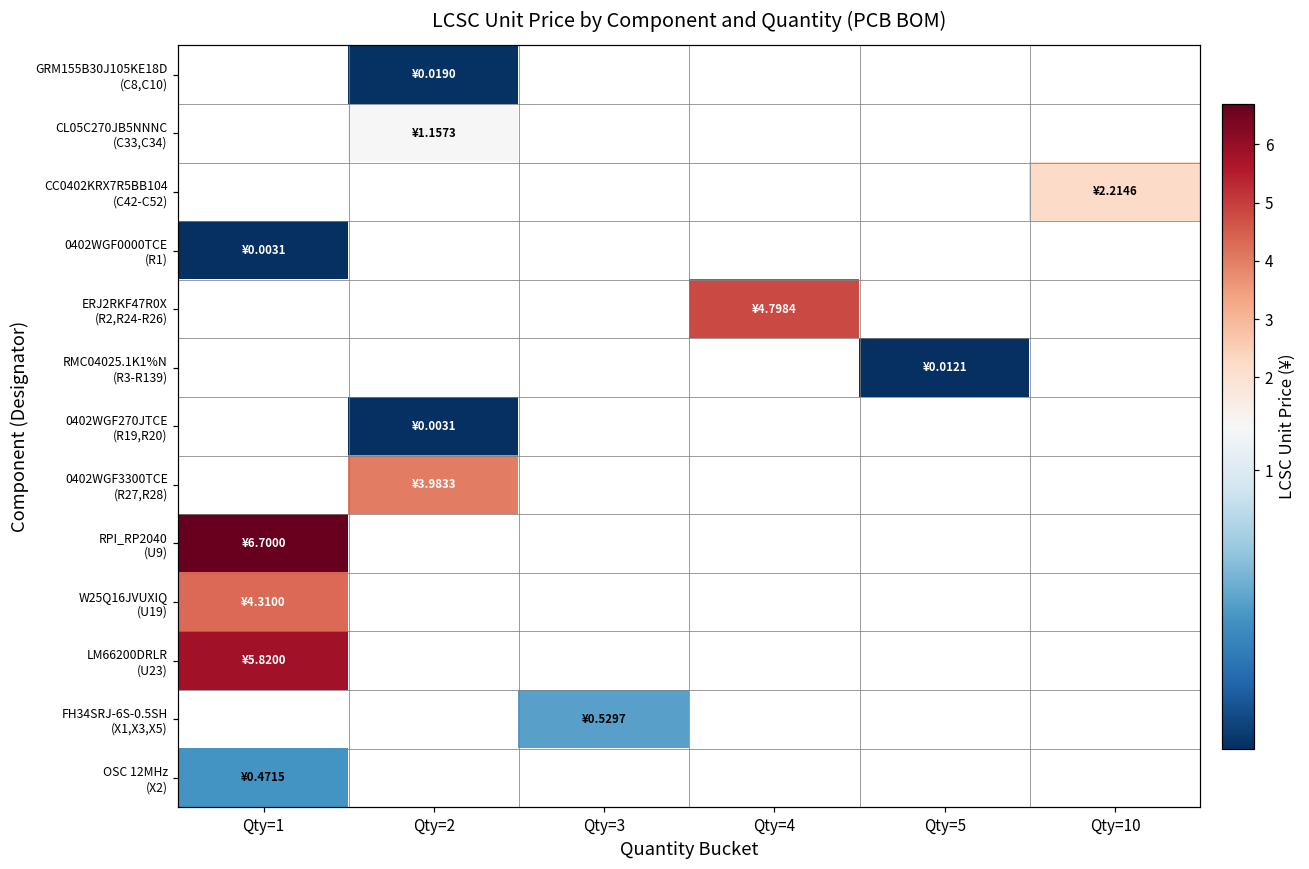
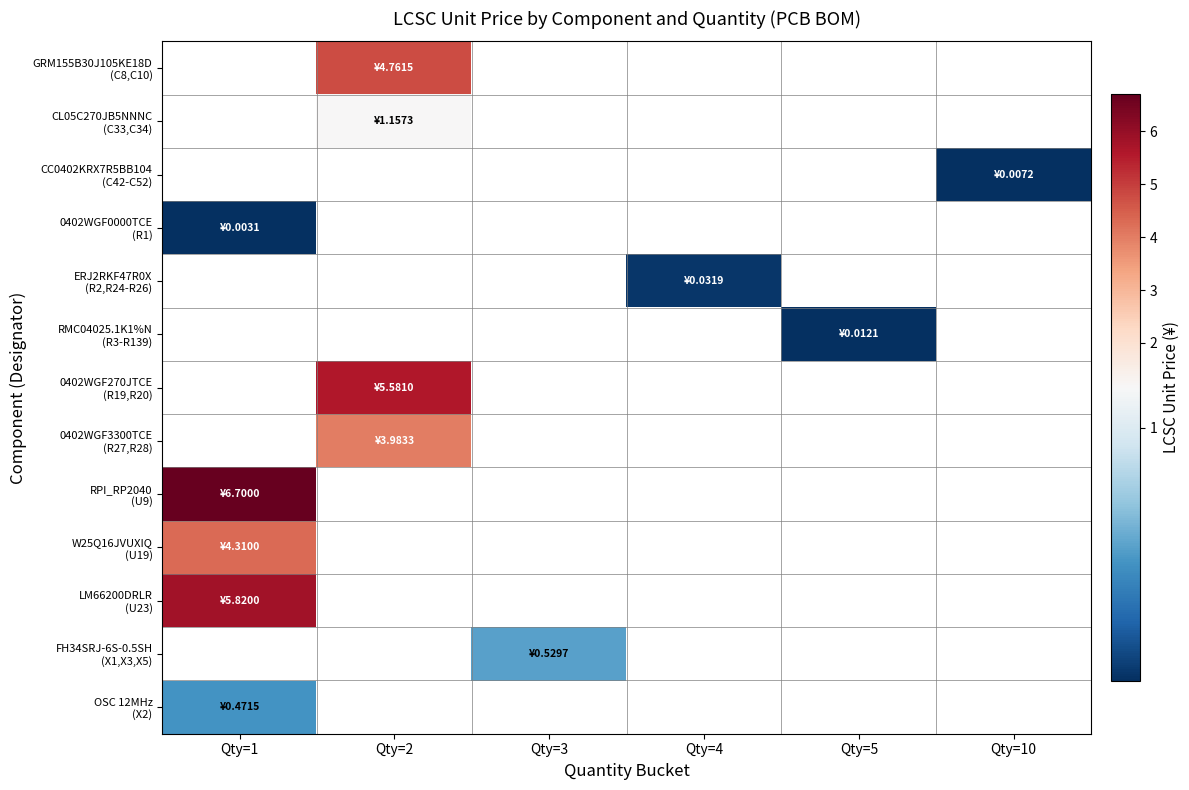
GRM155B30J105KE18D (C8,C10), Qty=2: ¥0.0190 -> ¥4.7615
CC0402KRX7R5BB104 (C42-C52), Qty=10: ¥2.2146 -> ¥0.0072
ERJ2RKF47R0X (R2,R24-R26), Qty=4: ¥4.7984 -> ¥0.0319
0402WGF270JTCE (R19,R20), Qty=2: ¥0.0031 -> ¥5.5810
